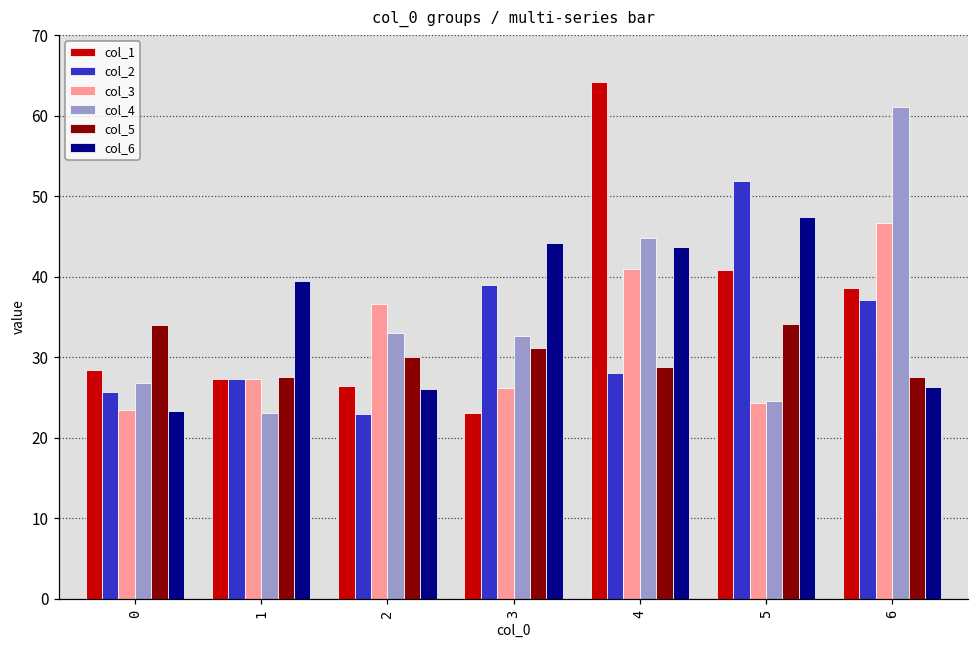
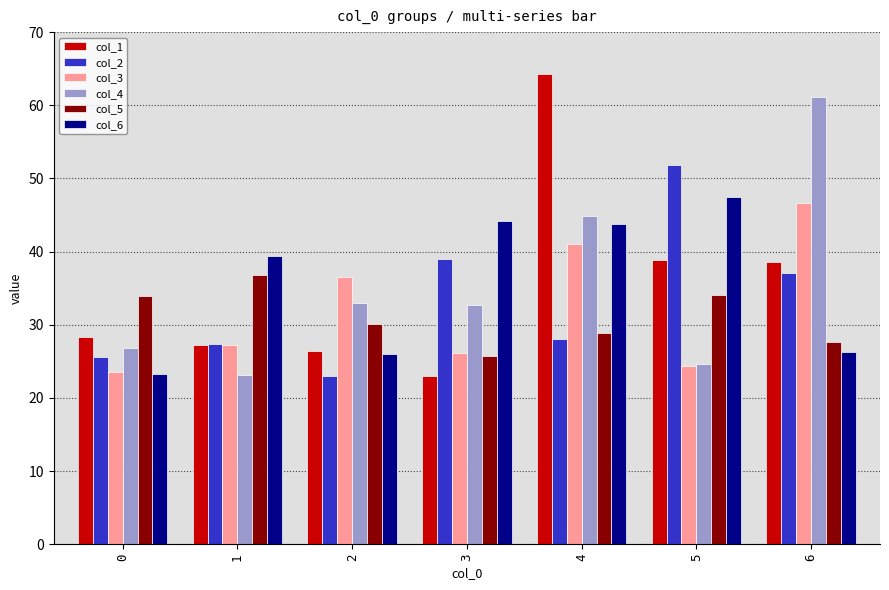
col_5, 1: 28 -> 37
col_5, 3: 31 -> 26
col_1, 5: 41 -> 39
